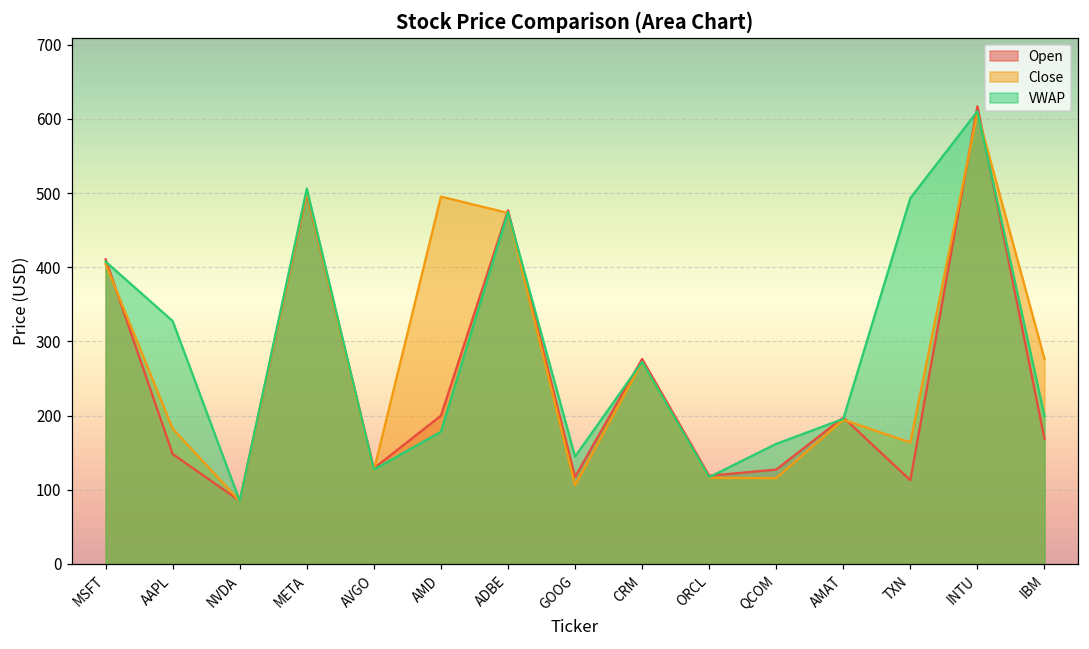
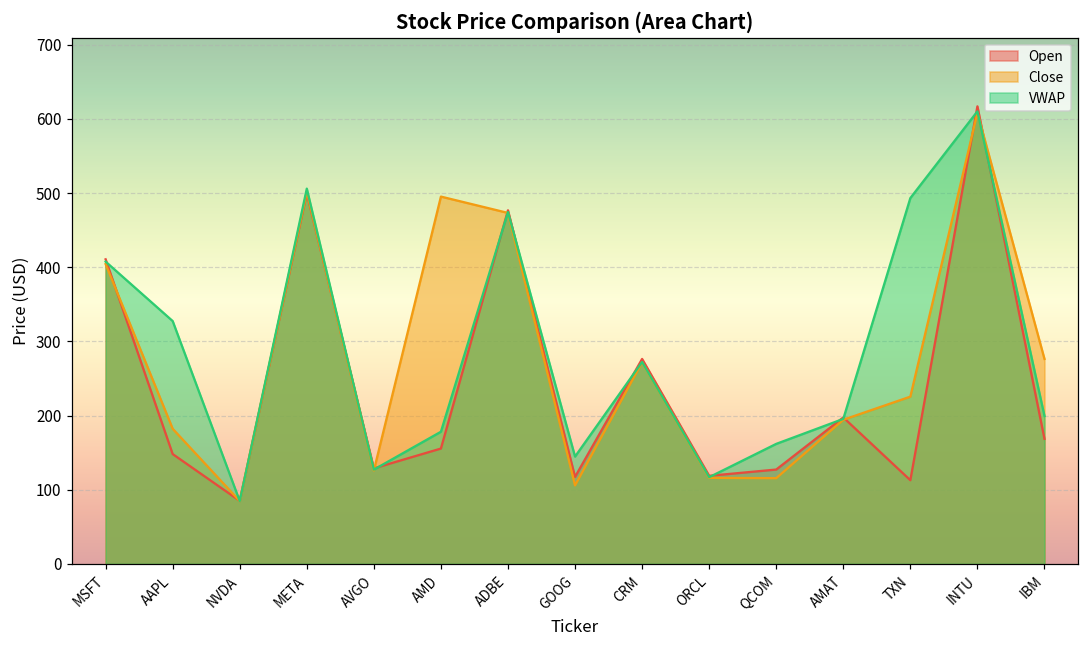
Open, AMD: 200 -> 160
Close, TXN: 160 -> 230
